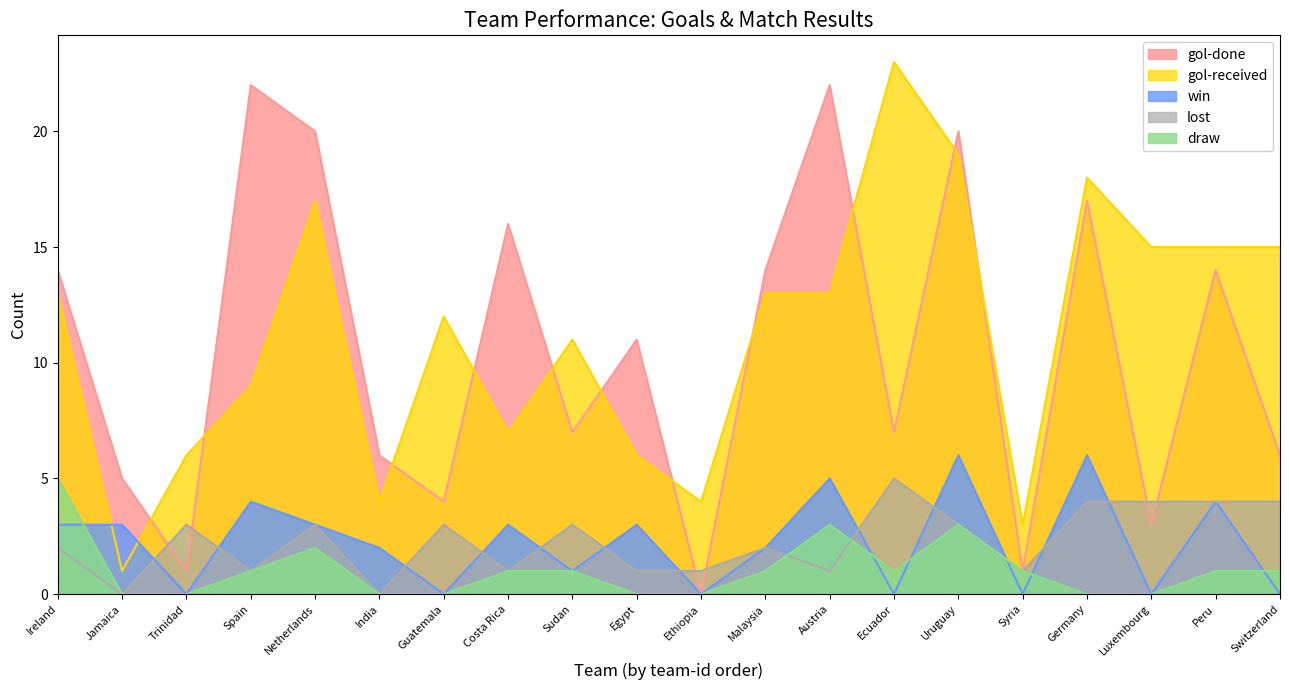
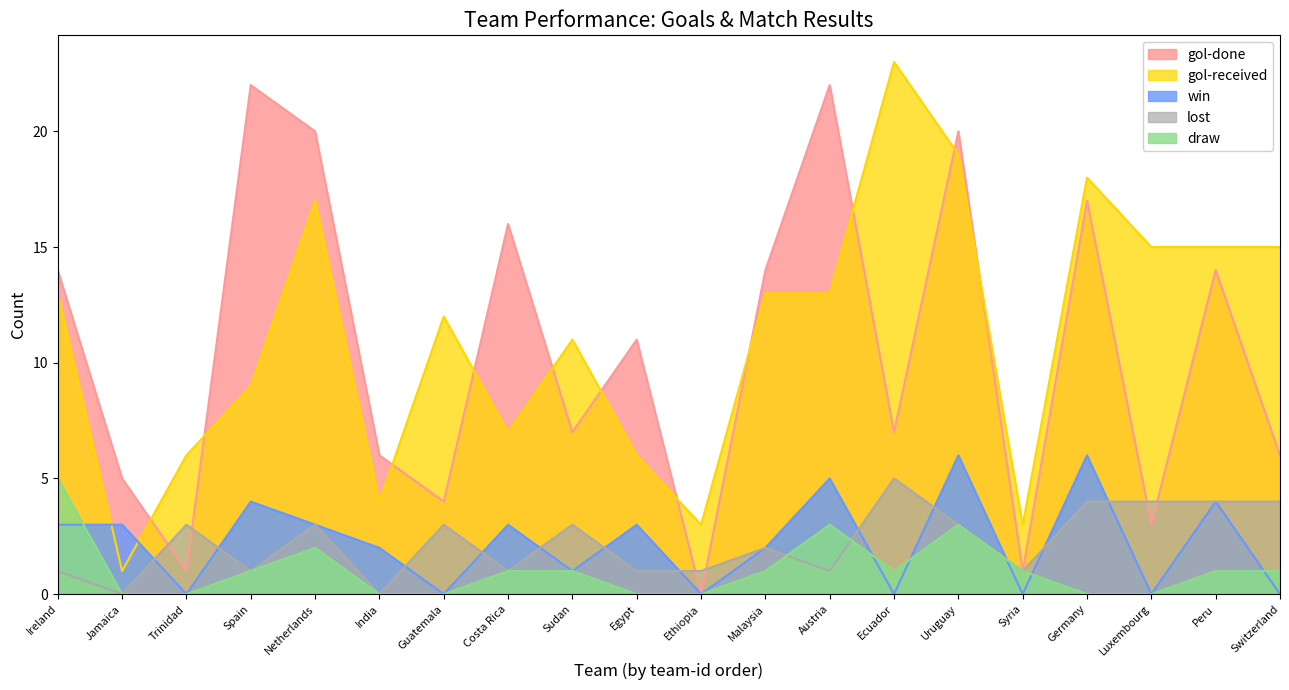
lost, Ireland: 2 -> 1
gol-received, Ethiopia: 4 -> 3
